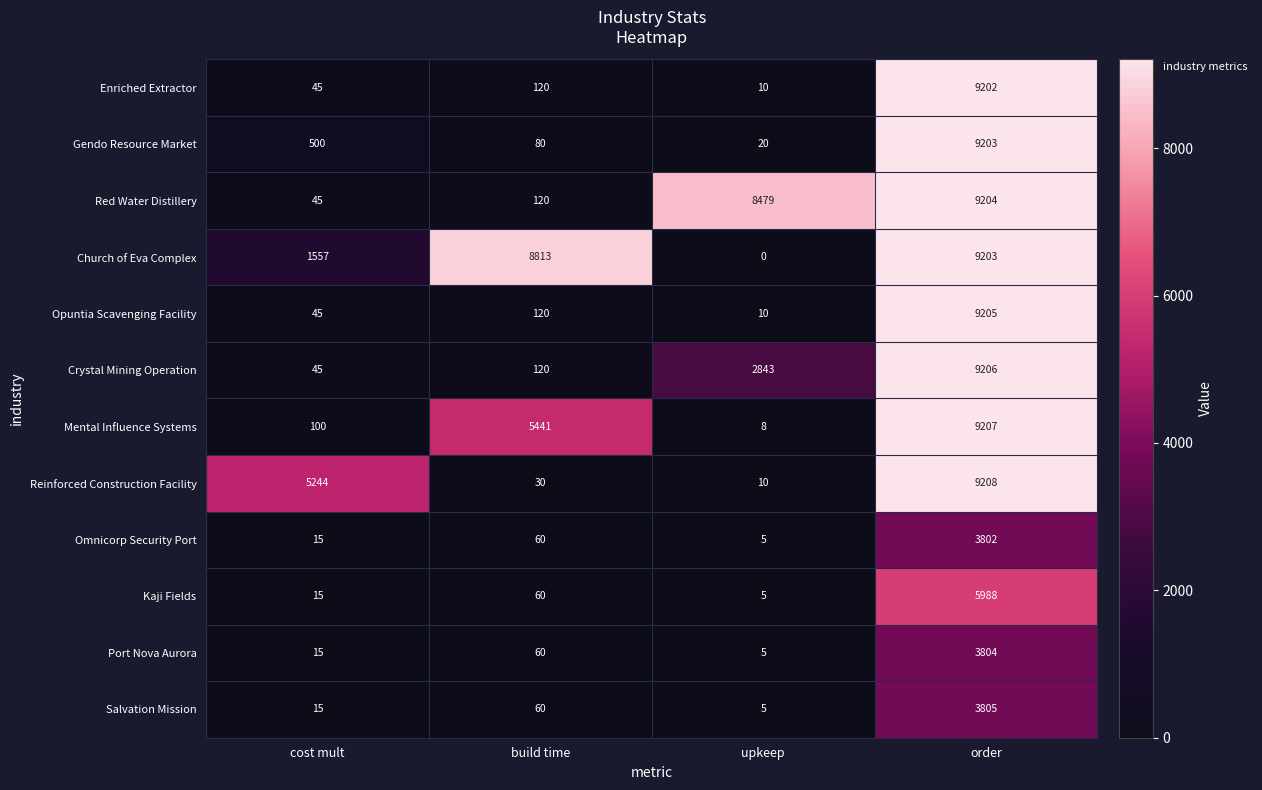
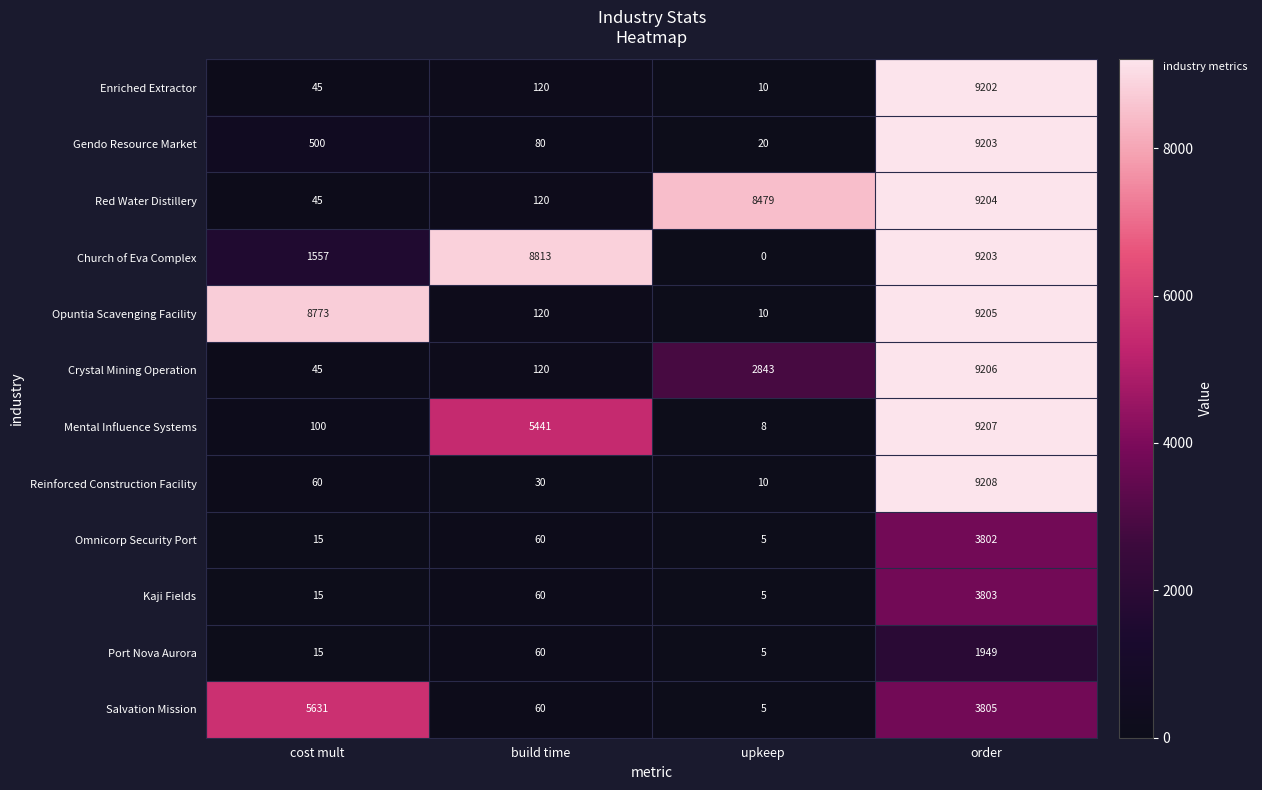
Opuntia Scavenging Facility, cost mult: 45 -> 8773
Reinforced Construction Facility, cost mult: 5244 -> 60
Kaji Fields, order: 5988 -> 3803
Port Nova Aurora, order: 3804 -> 1949
Salvation Mission, cost mult: 15 -> 5631
